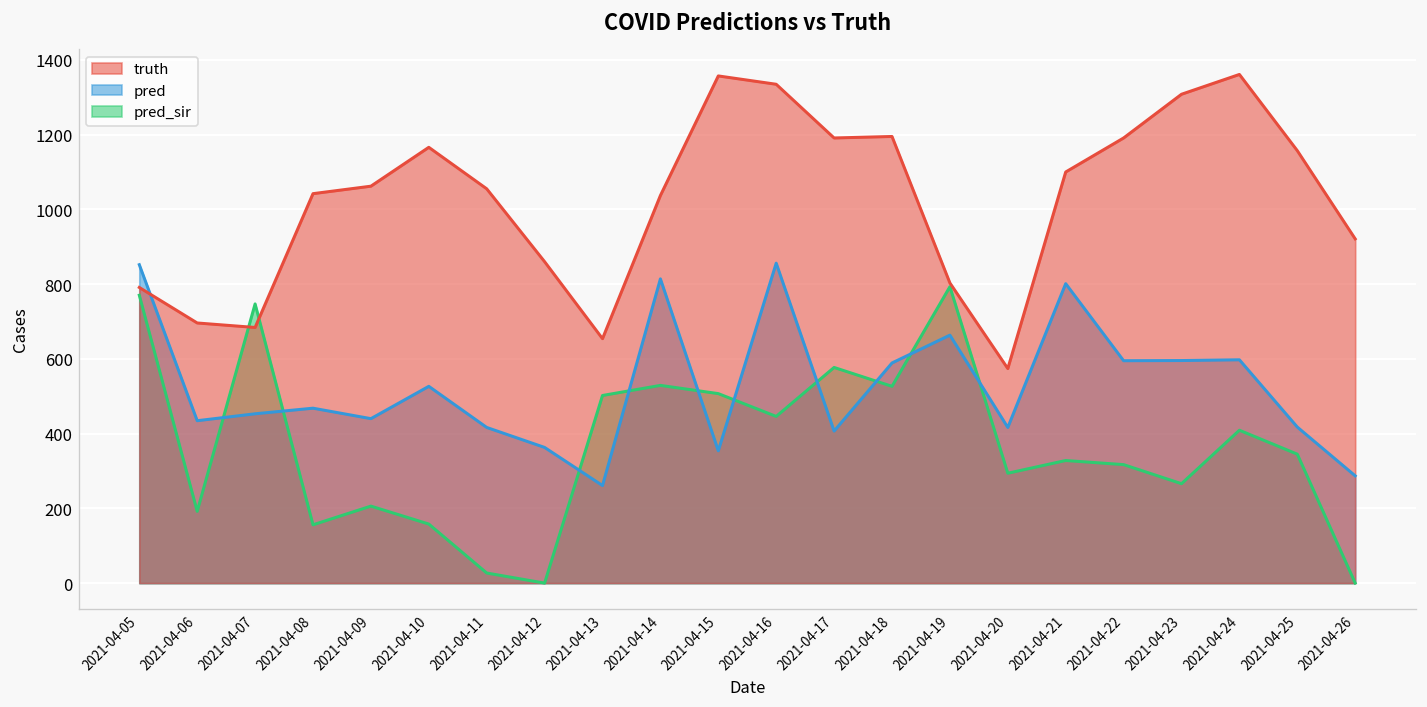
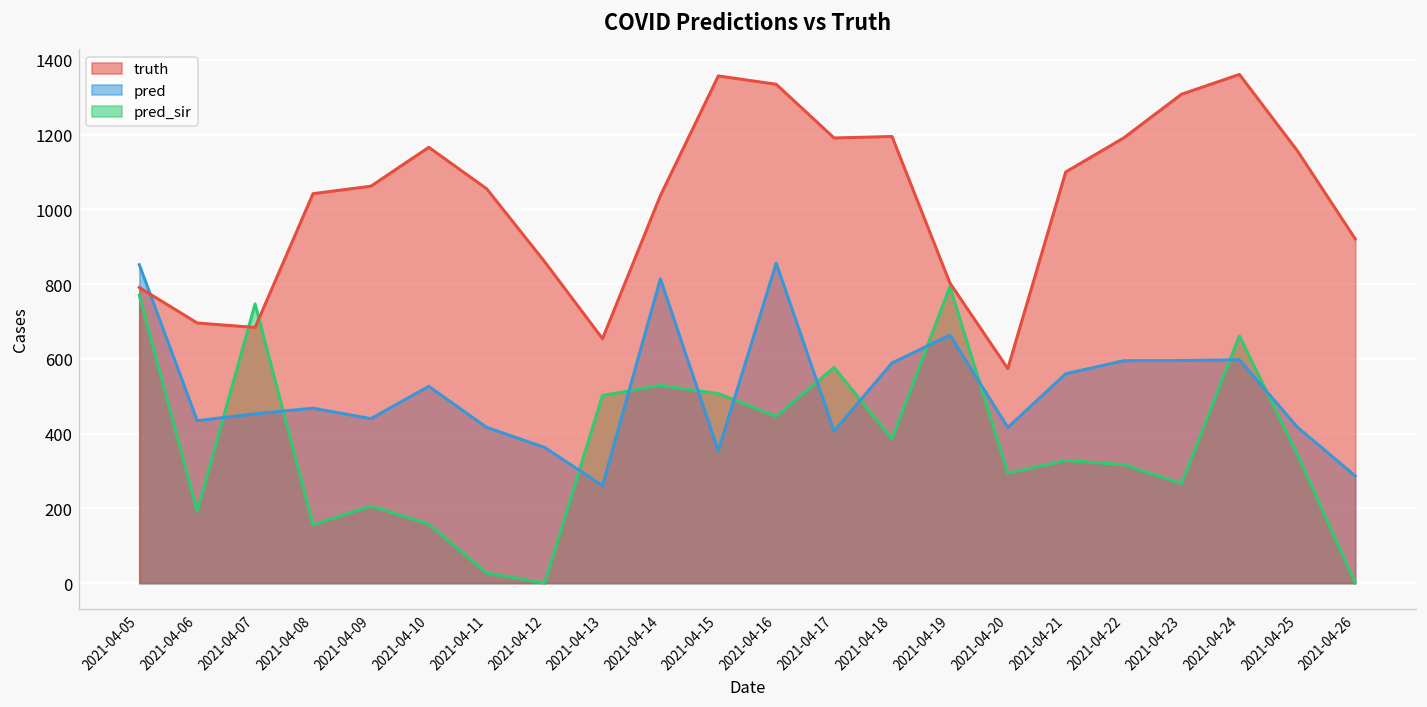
pred_sir, 2021-04-18: 530 -> 390
pred, 2021-04-21: 800 -> 560
pred_sir, 2021-04-24: 410 -> 660
